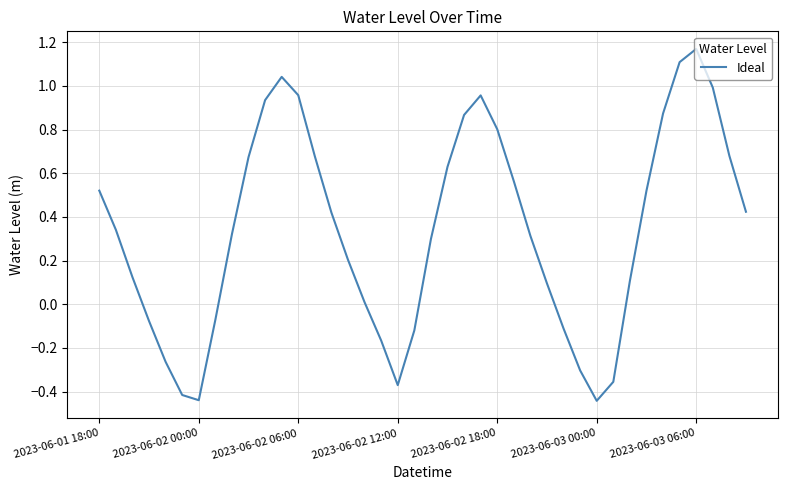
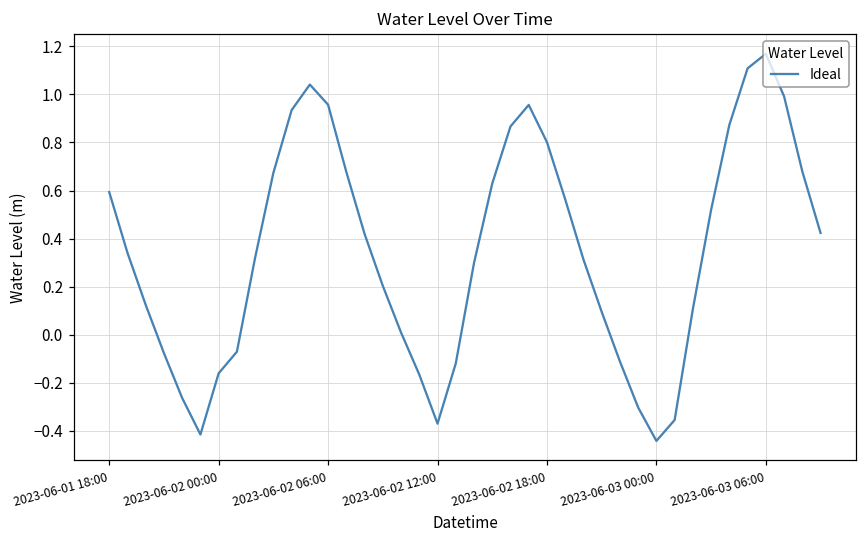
2023-06-01 18:00: 0.52 -> 0.59
2023-06-02 00:00: -0.44 -> -0.16
